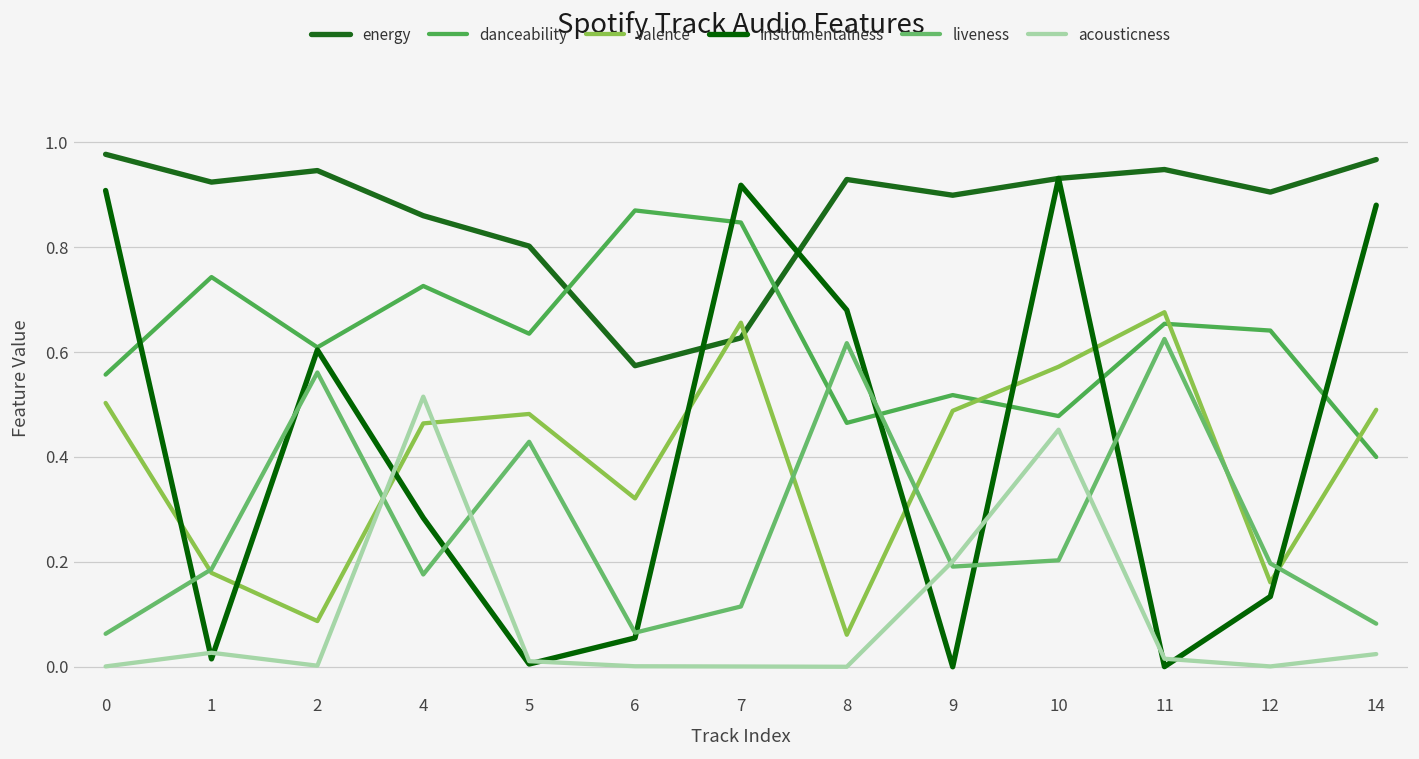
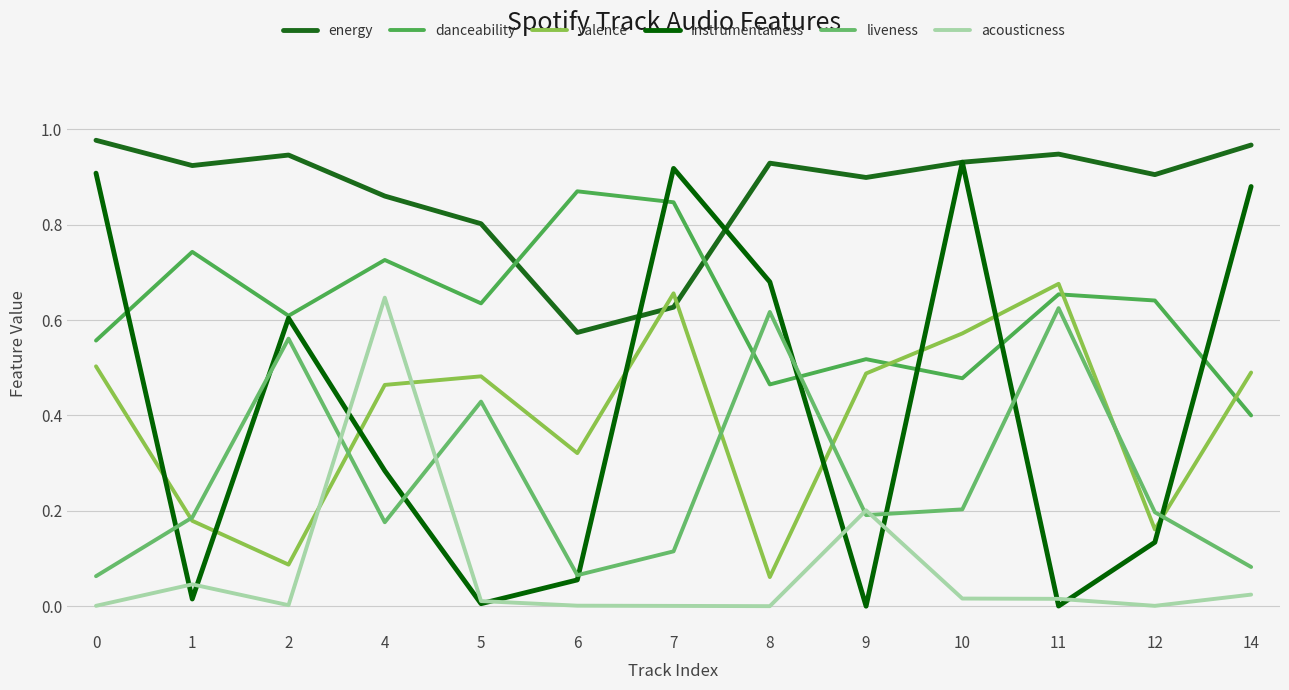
acousticness, 1: 0.03 -> 0.05
acousticness, 4: 0.52 -> 0.65
acousticness, 10: 0.45 -> 0.02
